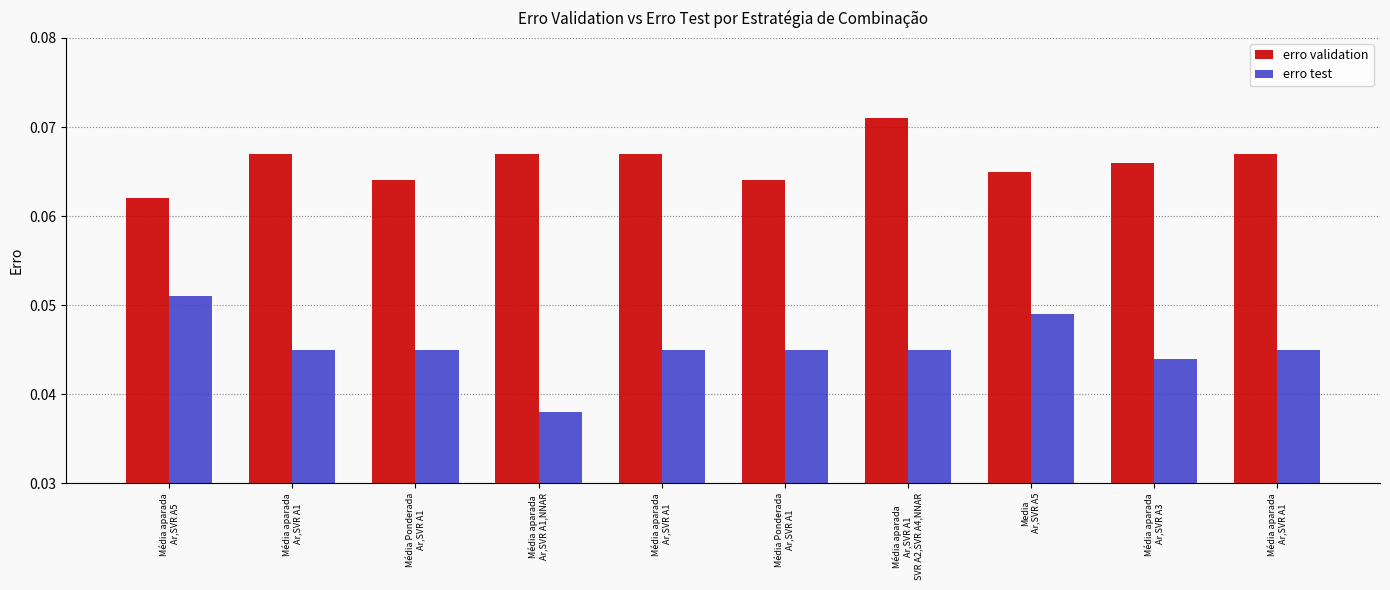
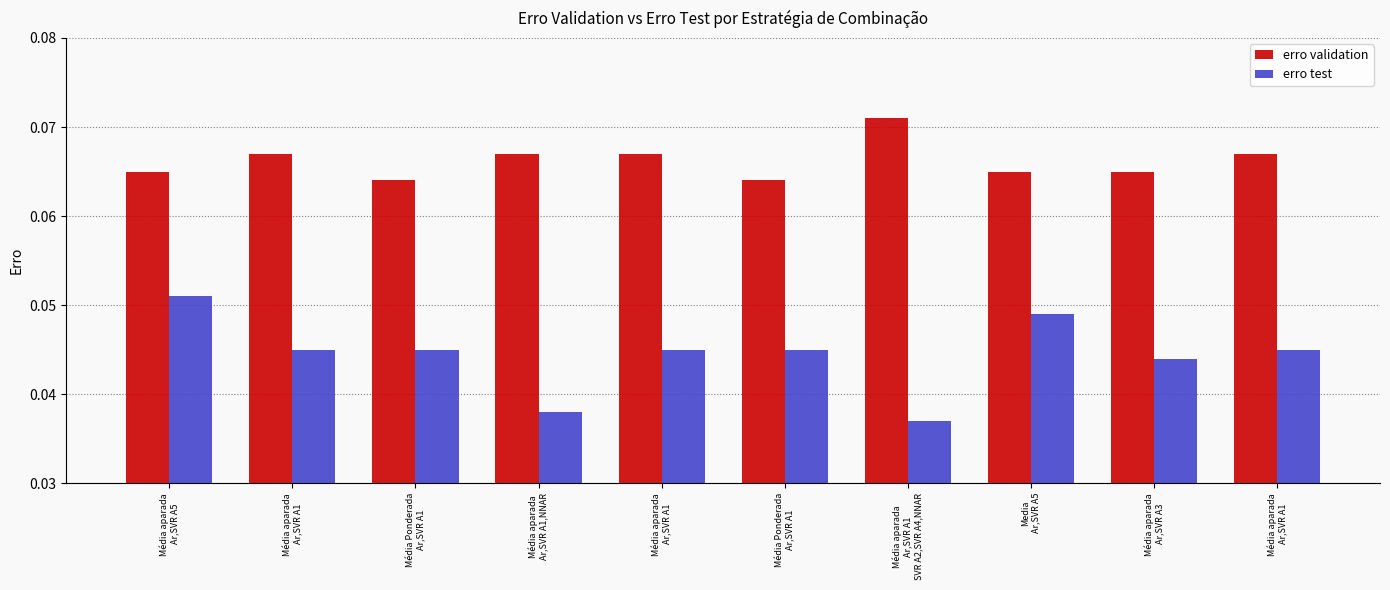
erro validation, Média aparada Ar,SVR A5: 0.062 -> 0.065
erro test, Média aparada Ar,SVR A1 SVR A2,SVR A4,NNAR: 0.045 -> 0.037
erro validation, Média aparada Ar,SVR A3: 0.066 -> 0.065
